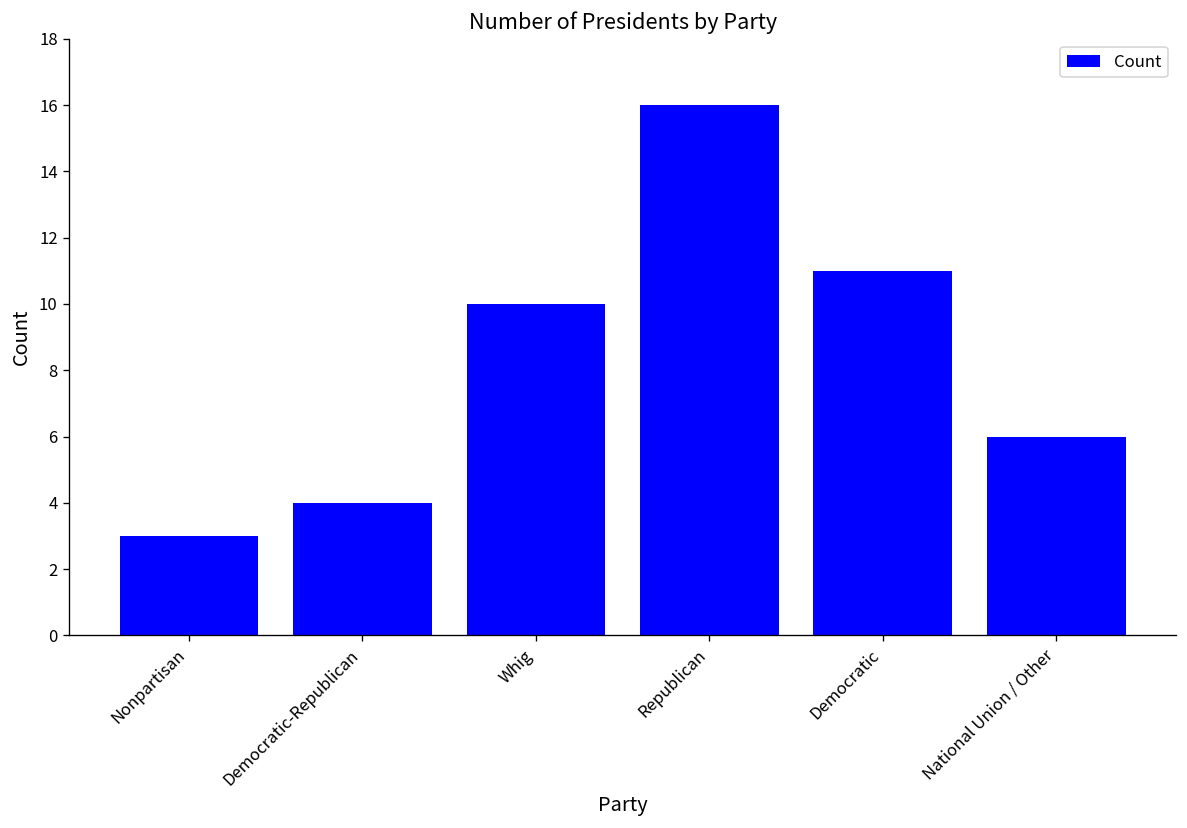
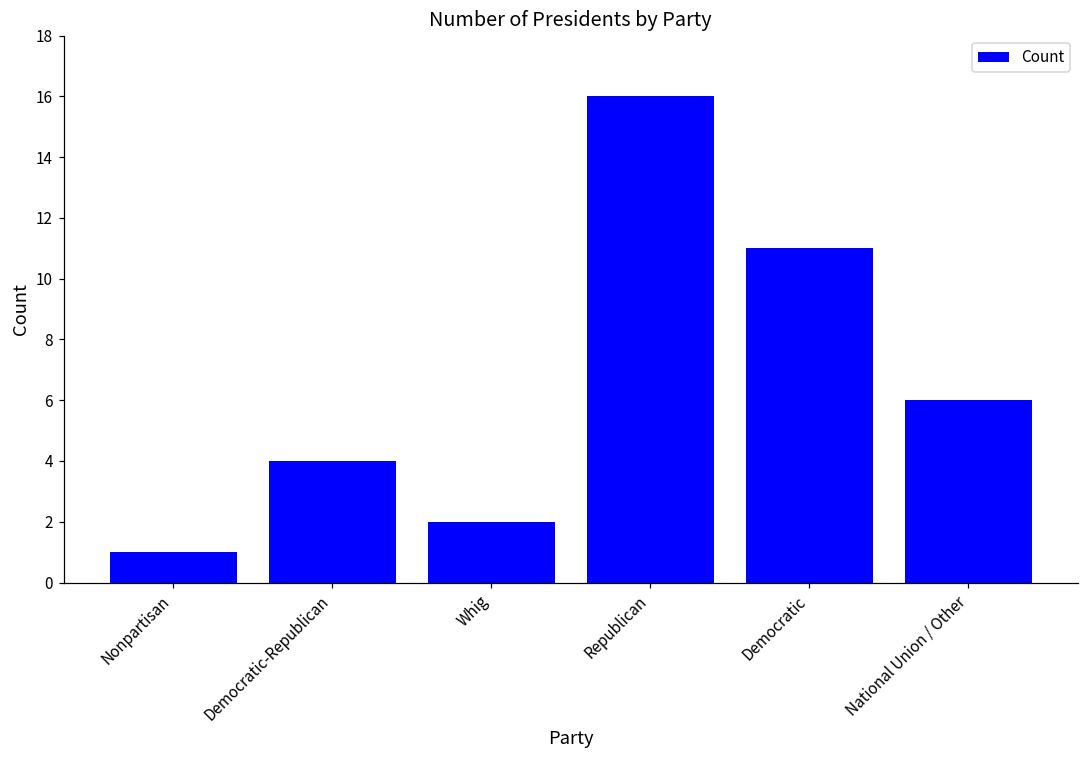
Nonpartisan: 3 -> 1
Whig: 10 -> 2
